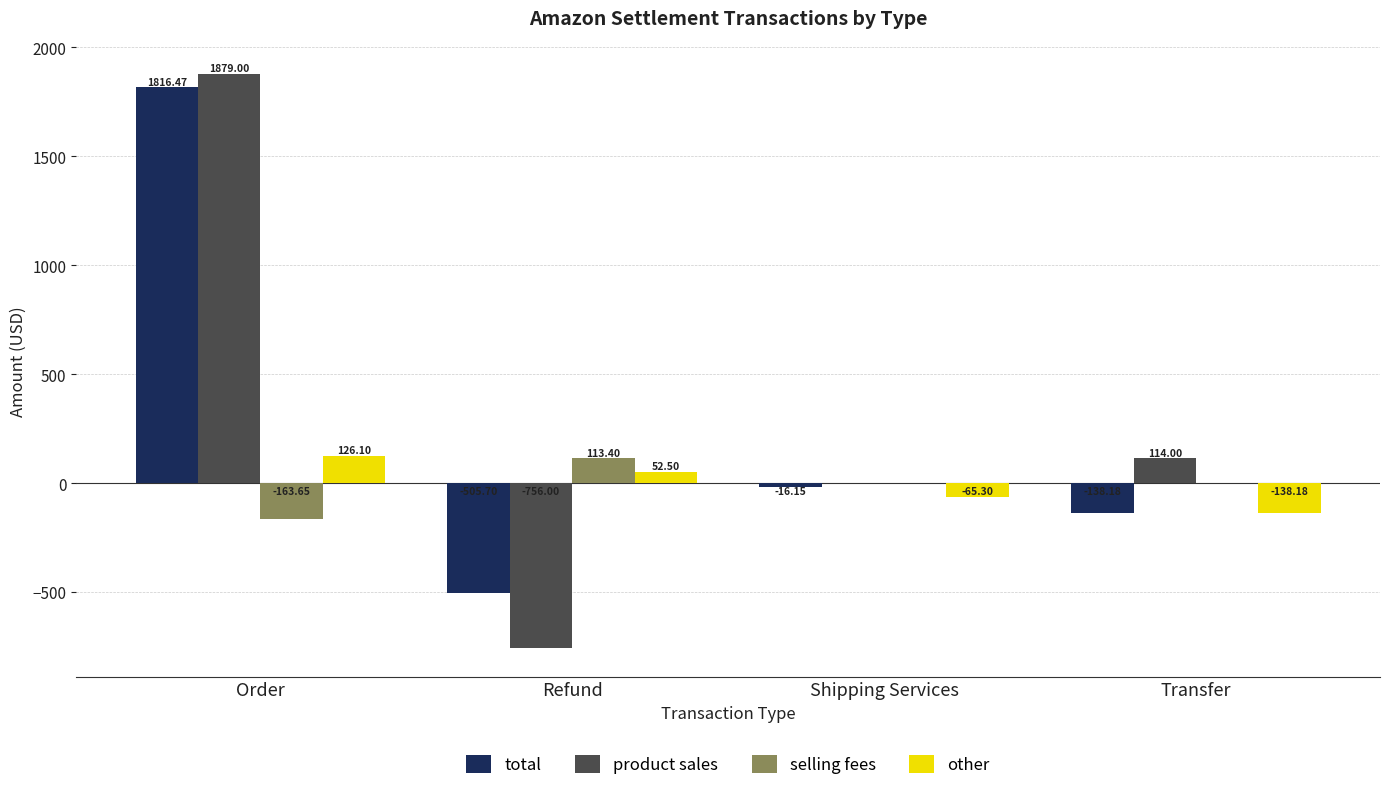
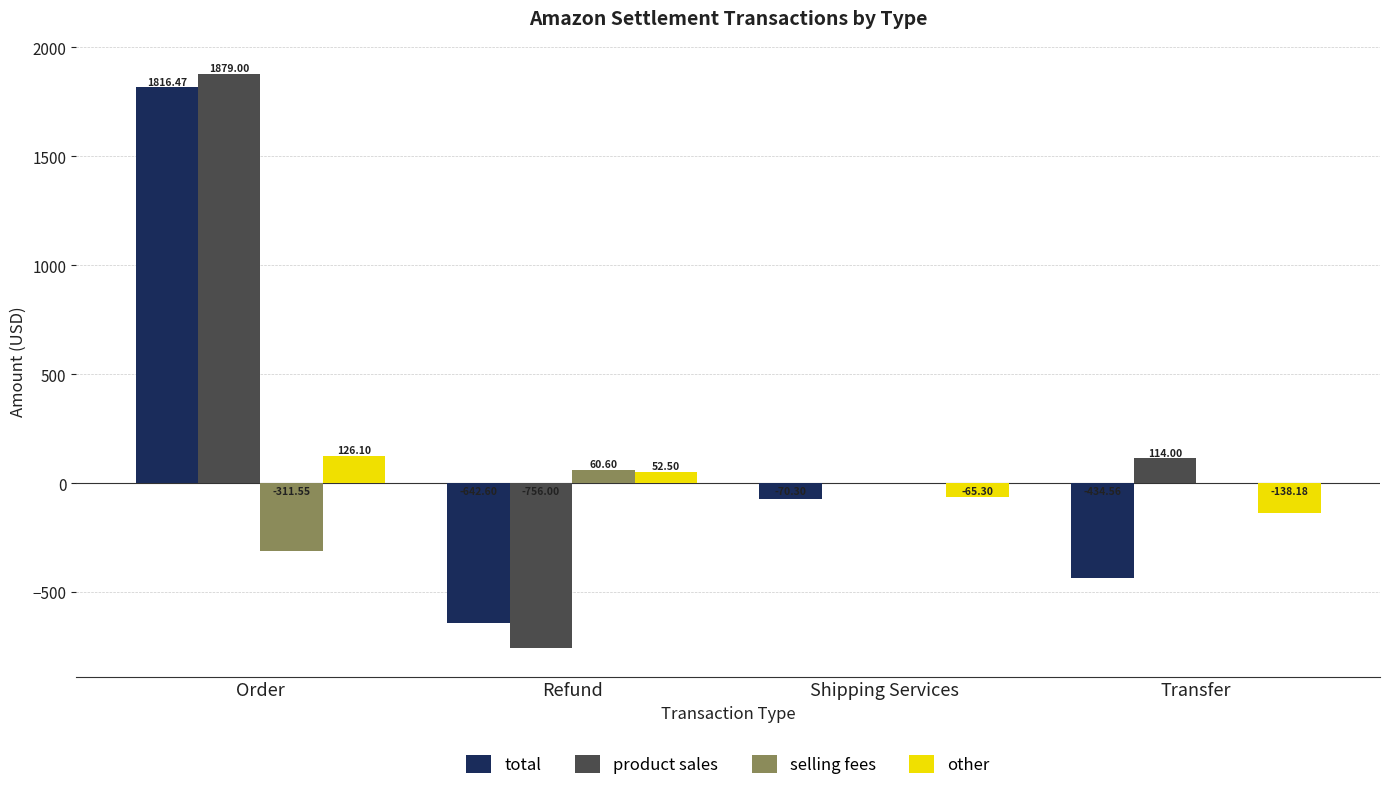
selling fees, Order: -163.65 -> -311.55
total, Refund: -505.70 -> -642.60
selling fees, Refund: 113.40 -> 60.60
total, Shipping Services: -16.15 -> -70.30
total, Transfer: -138.18 -> -434.56
